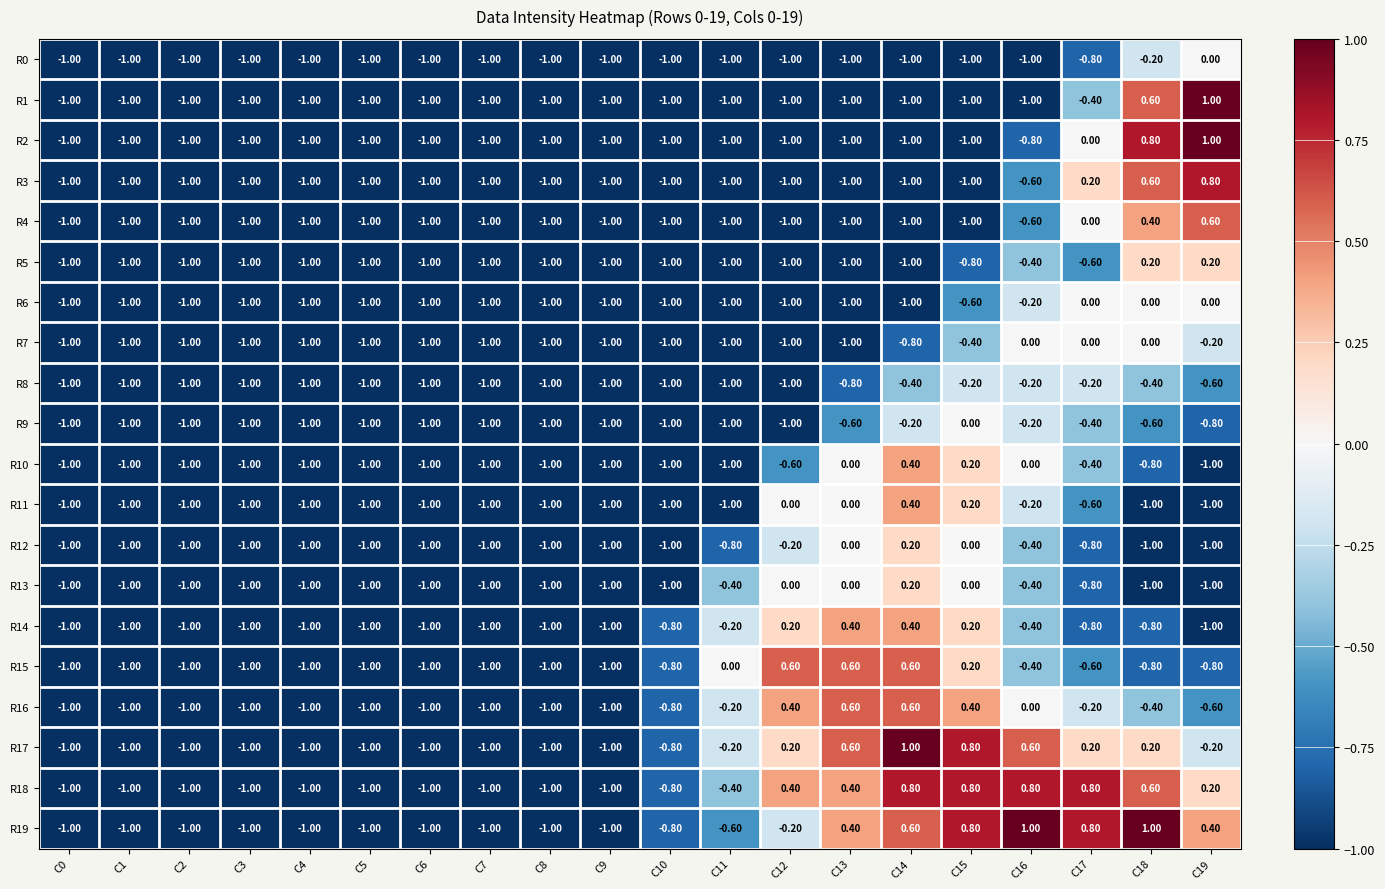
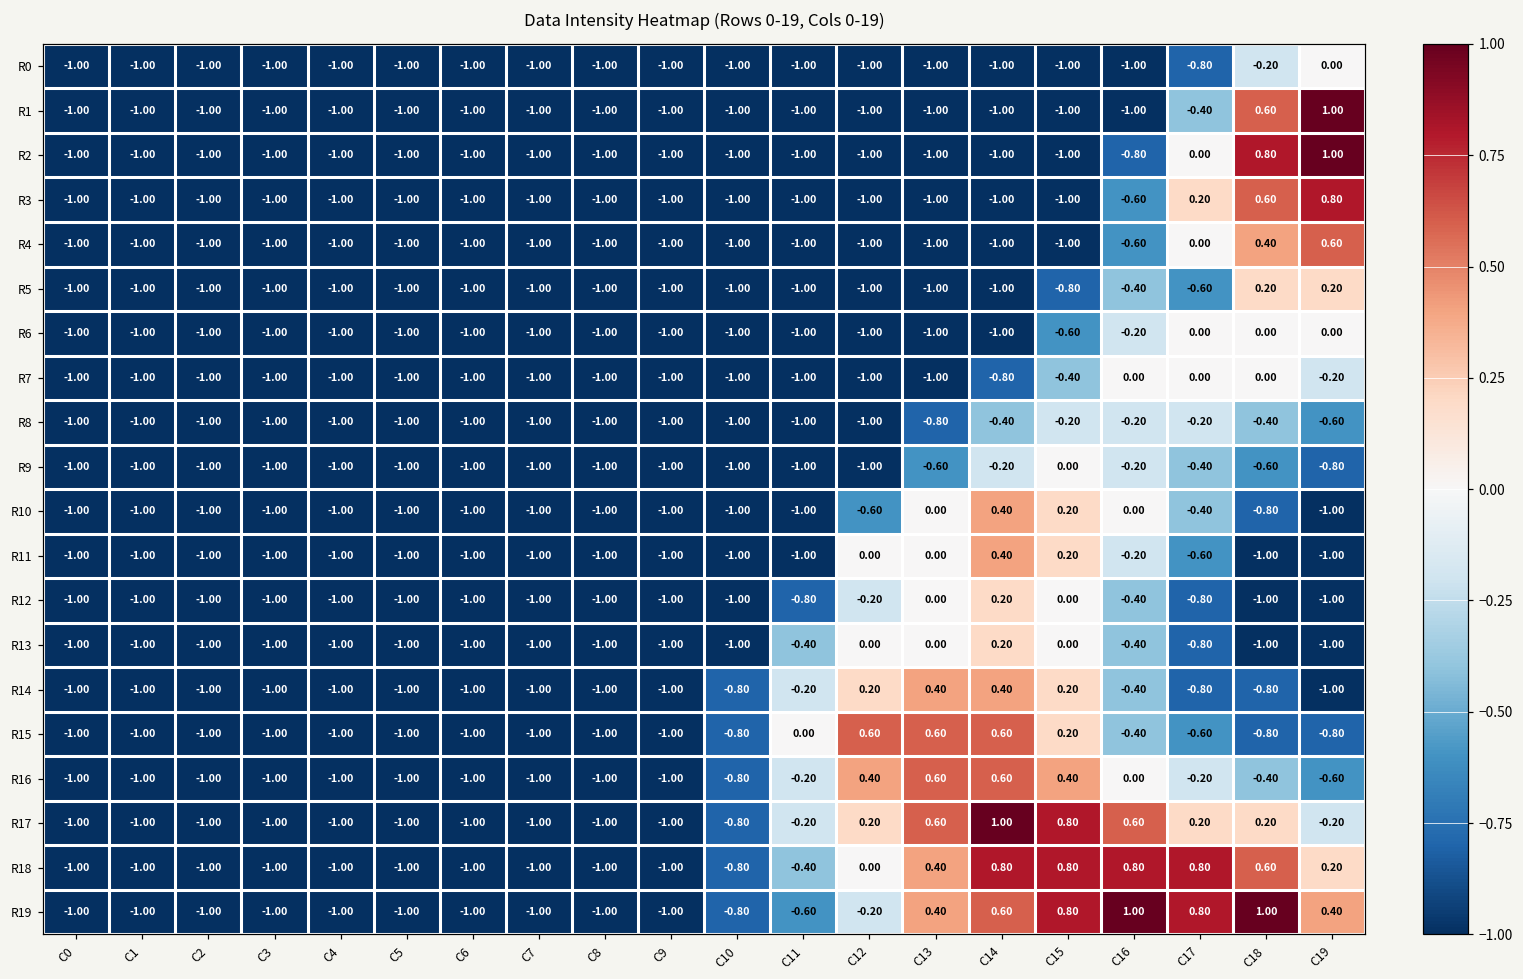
R18, C12: 0.40 -> 0.00
